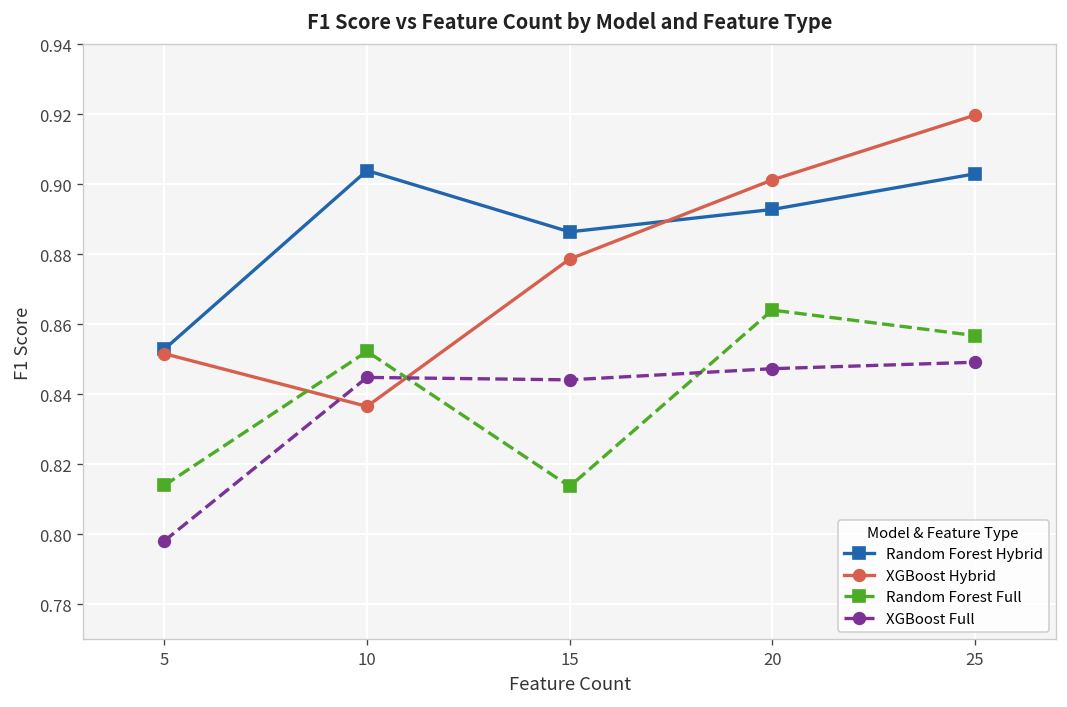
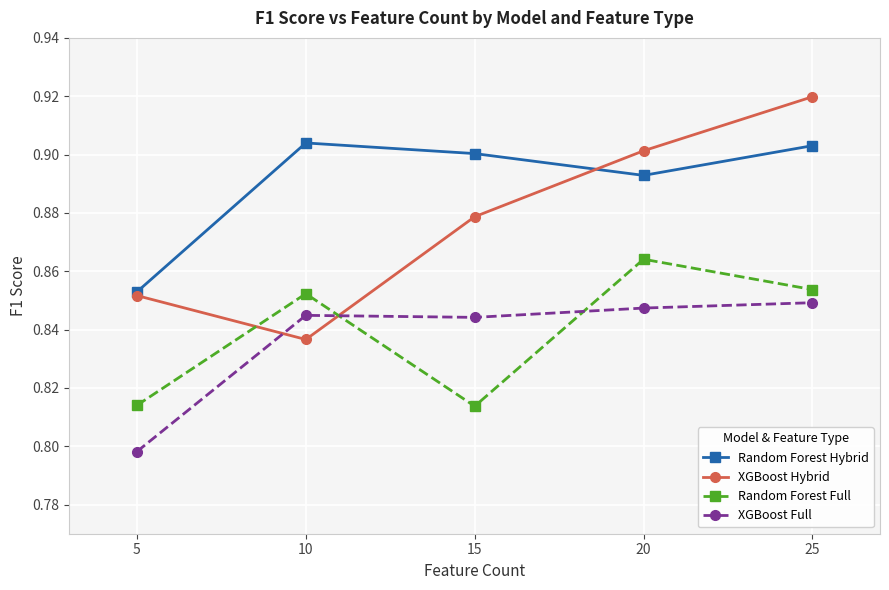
Random Forest Hybrid, 15: 0.886 -> 0.900
Random Forest Full, 25: 0.857 -> 0.854
